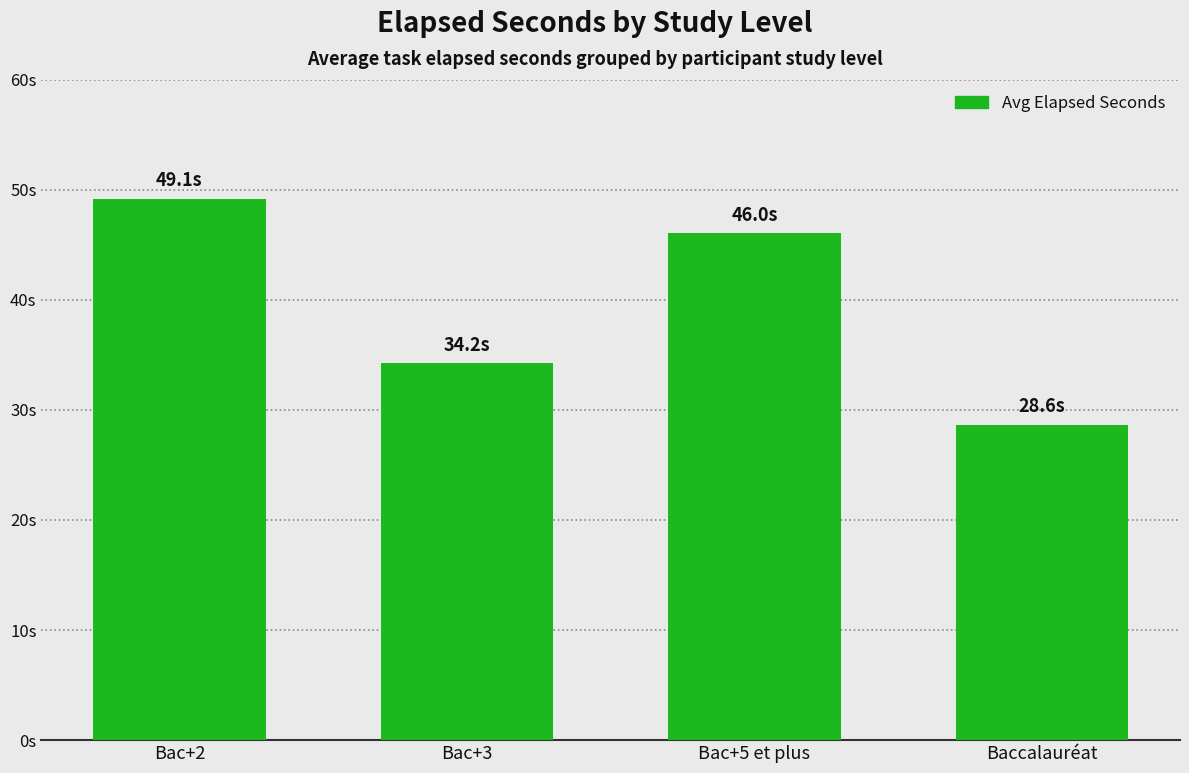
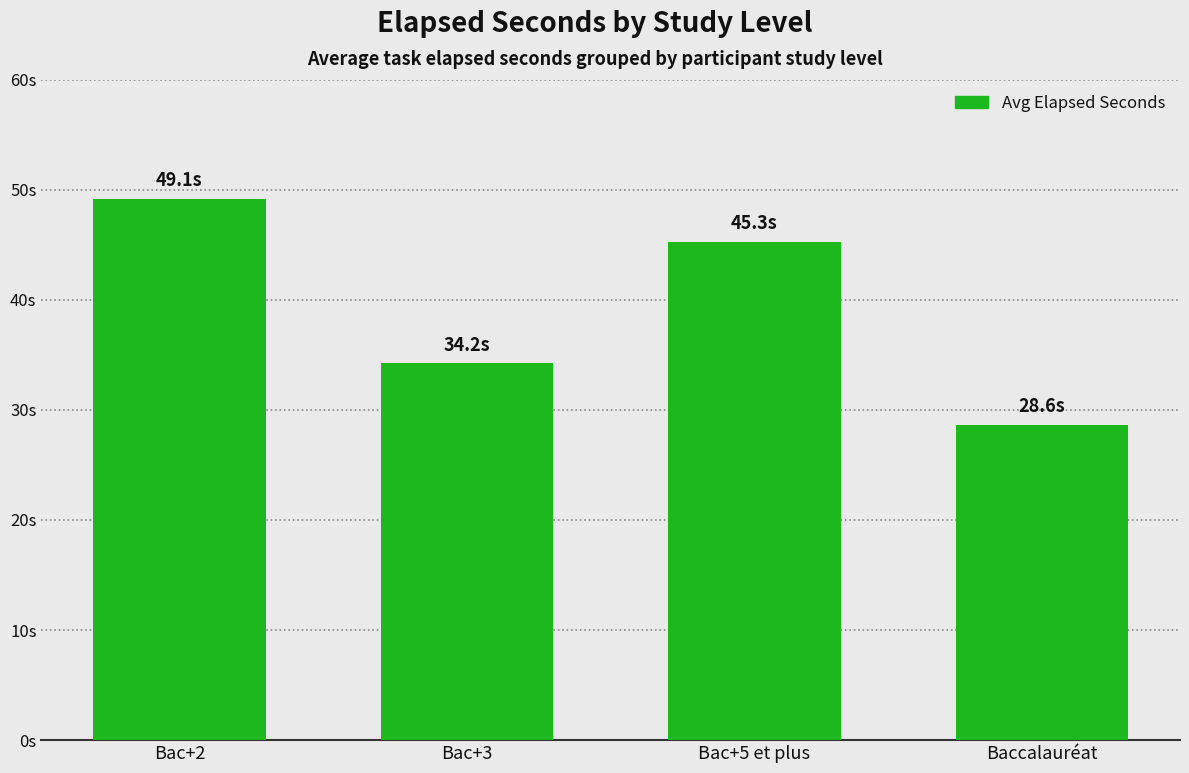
Bac+5 et plus: 46.0s -> 45.3s
